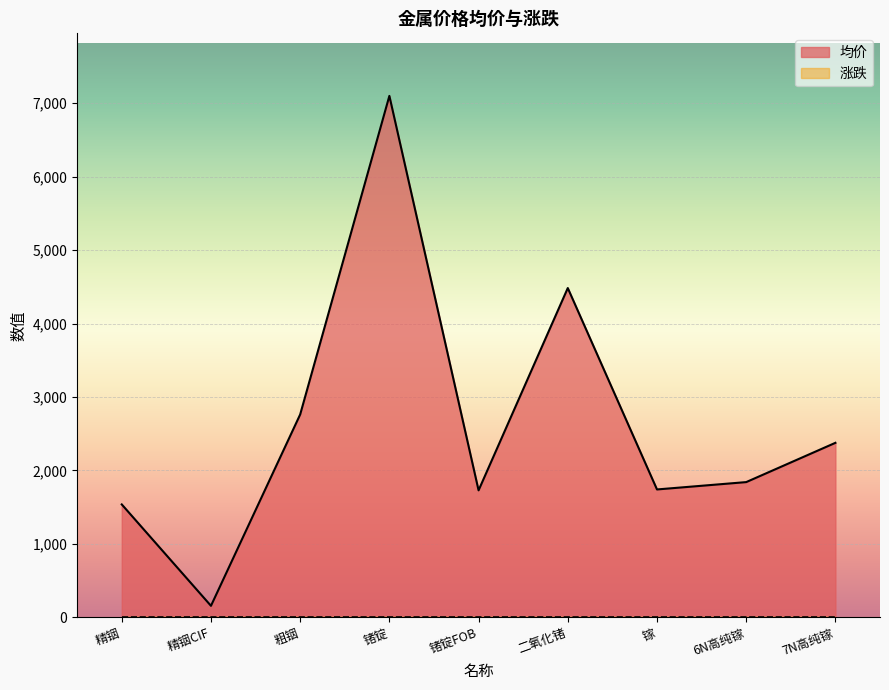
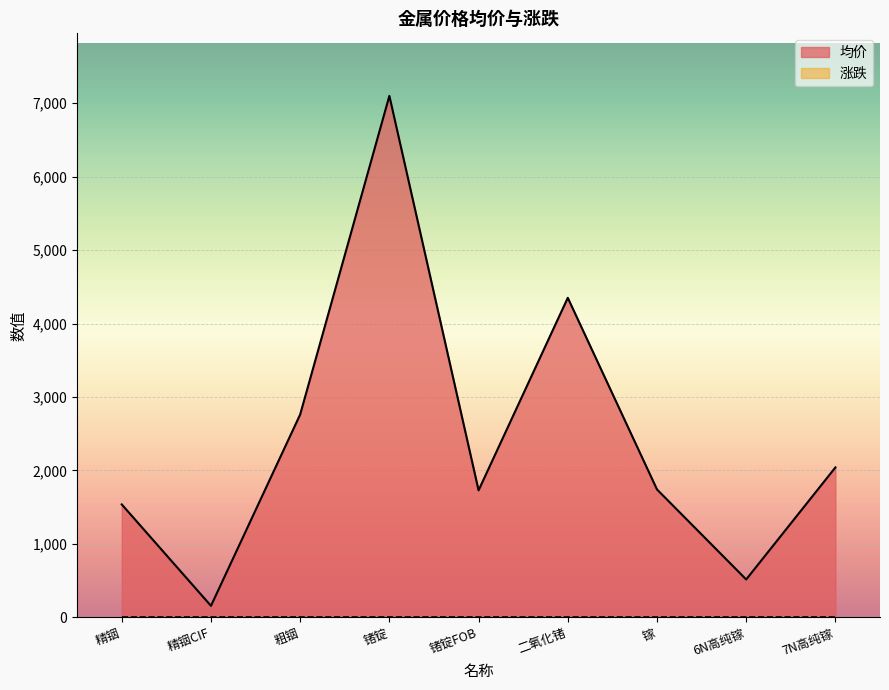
均价, 二氧化锗: 4,500 -> 4,400
均价, 6N高纯镓: 1,800 -> 500
均价, 7N高纯镓: 2,400 -> 2,000
